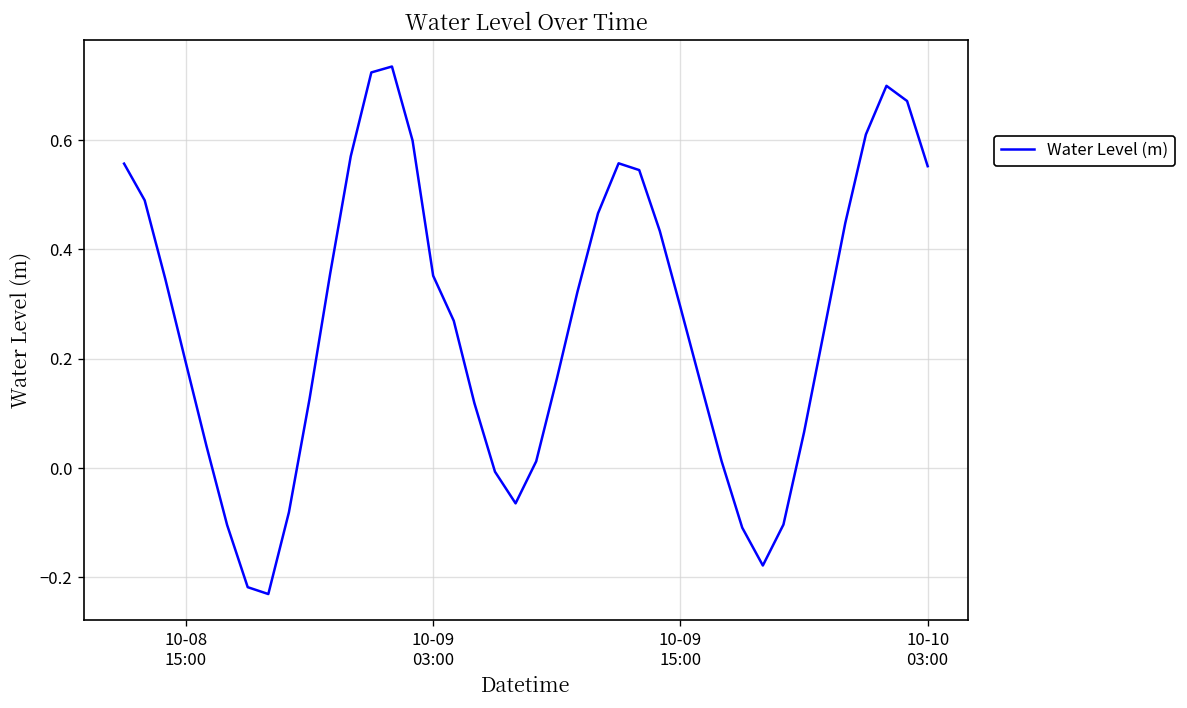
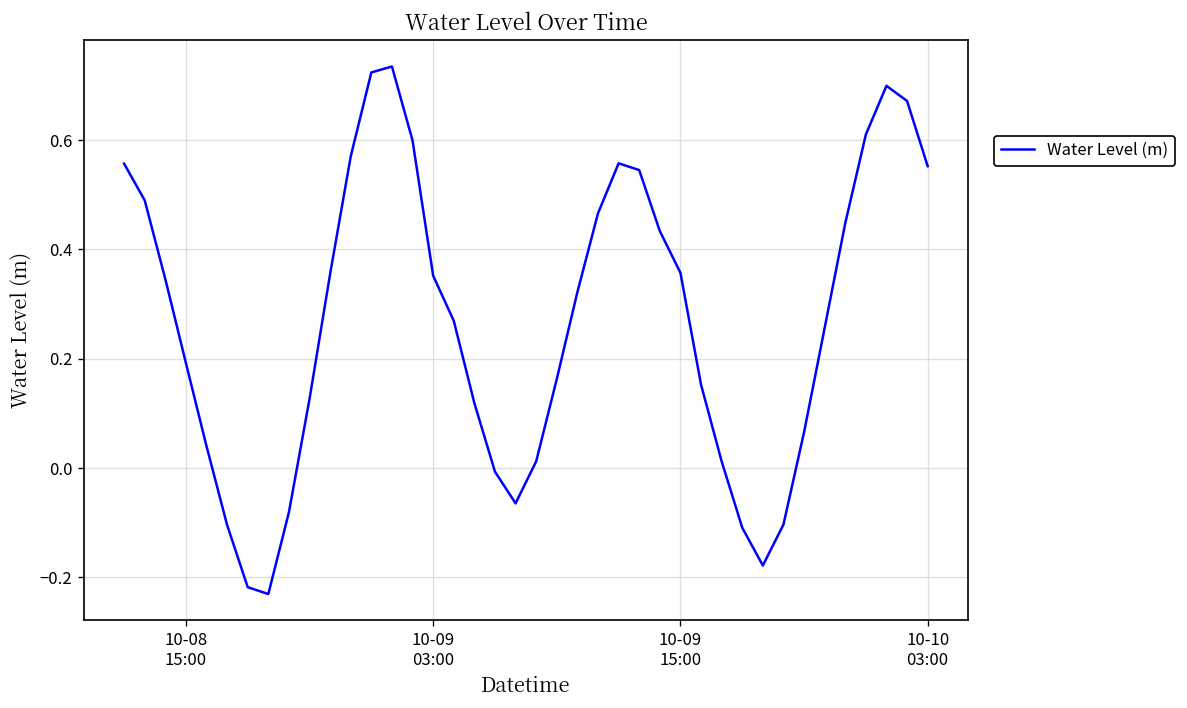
10-09 15:00: 0.29 -> 0.36
